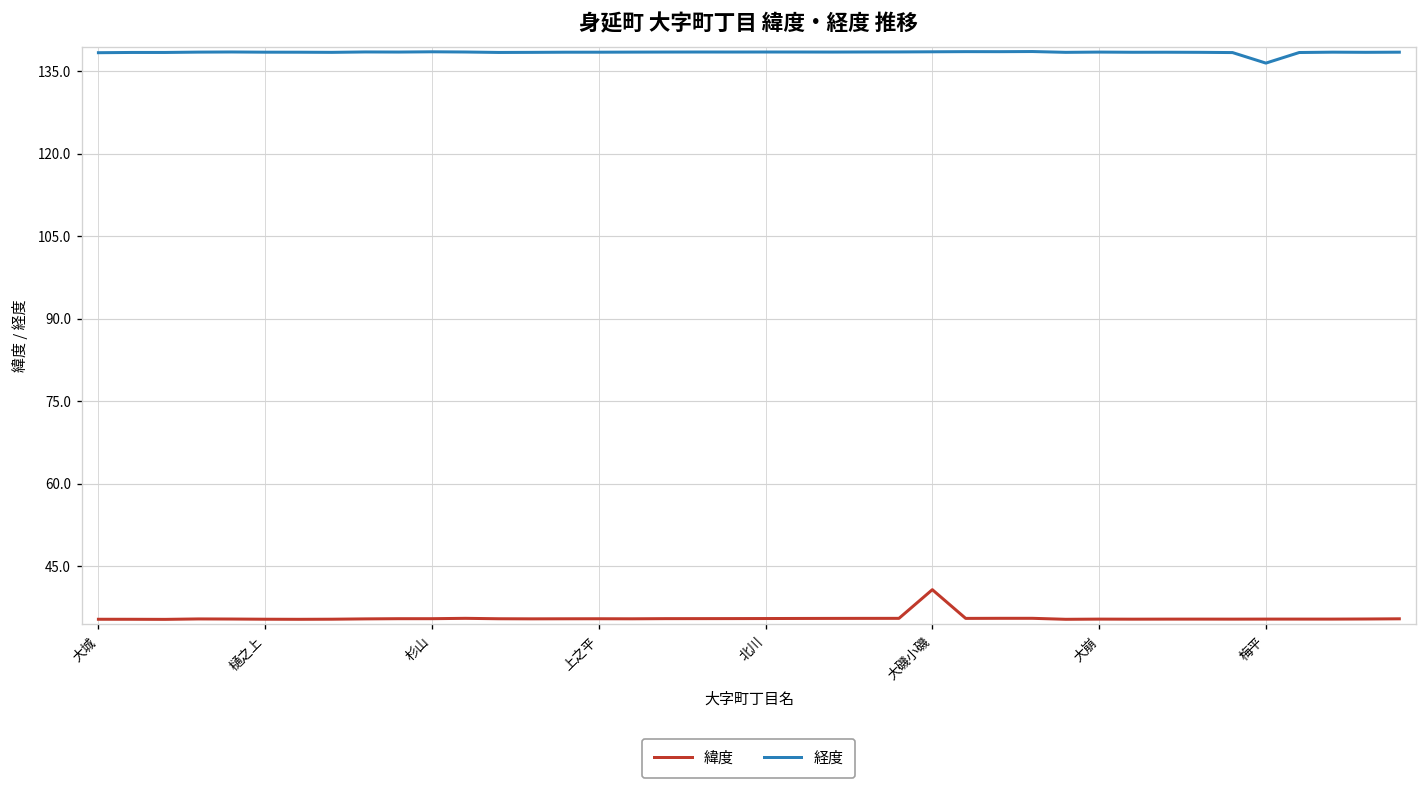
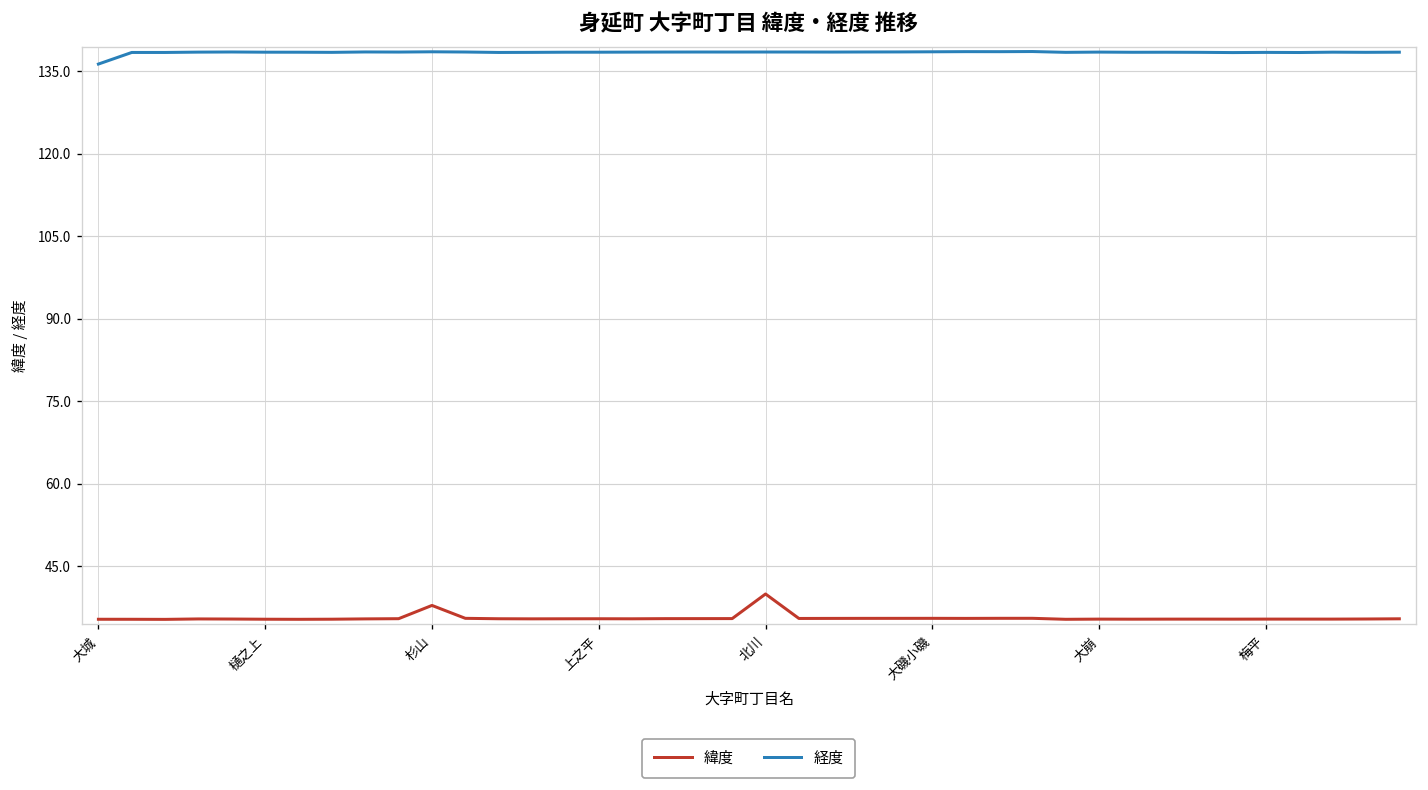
経度, 大城: 138 -> 136
緯度, 杉山: 35 -> 38
緯度, 北川: 35 -> 40
緯度, 大磯小磯: 41 -> 36
経度, 梅平: 136 -> 138
